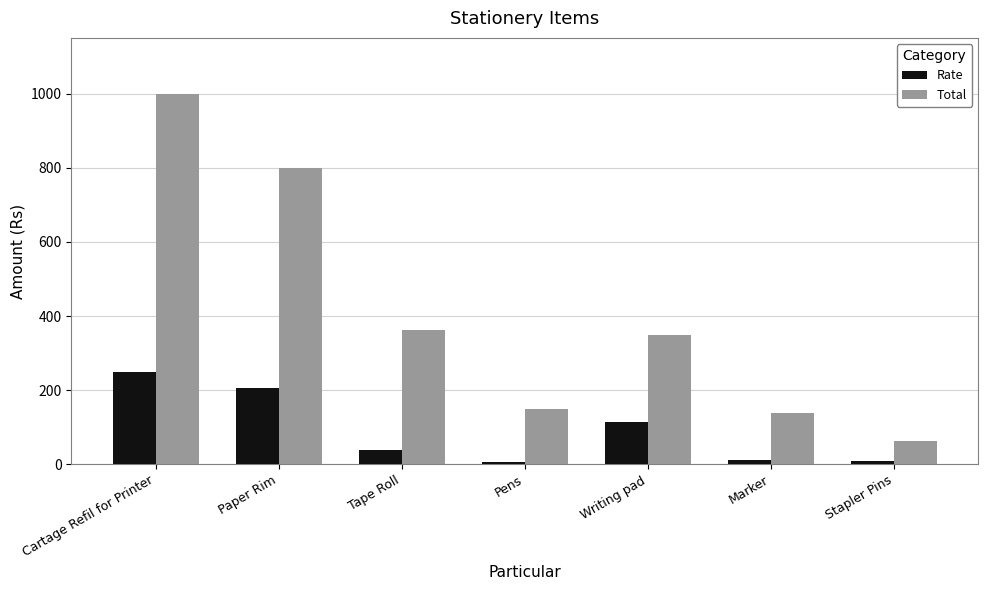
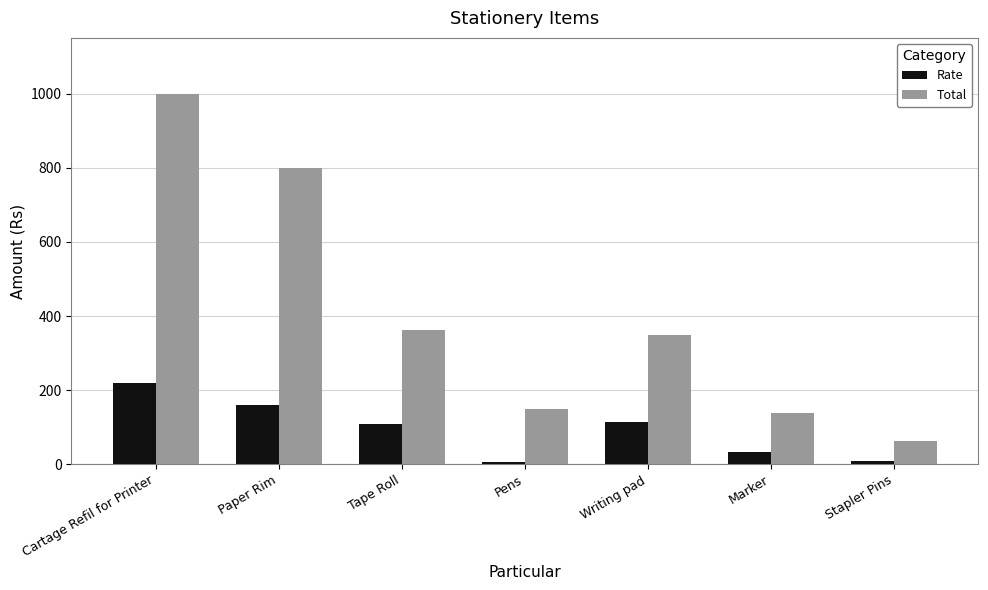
Rate, Cartage Refil for Printer: 250 -> 220
Rate, Paper Rim: 210 -> 160
Rate, Tape Roll: 40 -> 110
Rate, Marker: 10 -> 30
